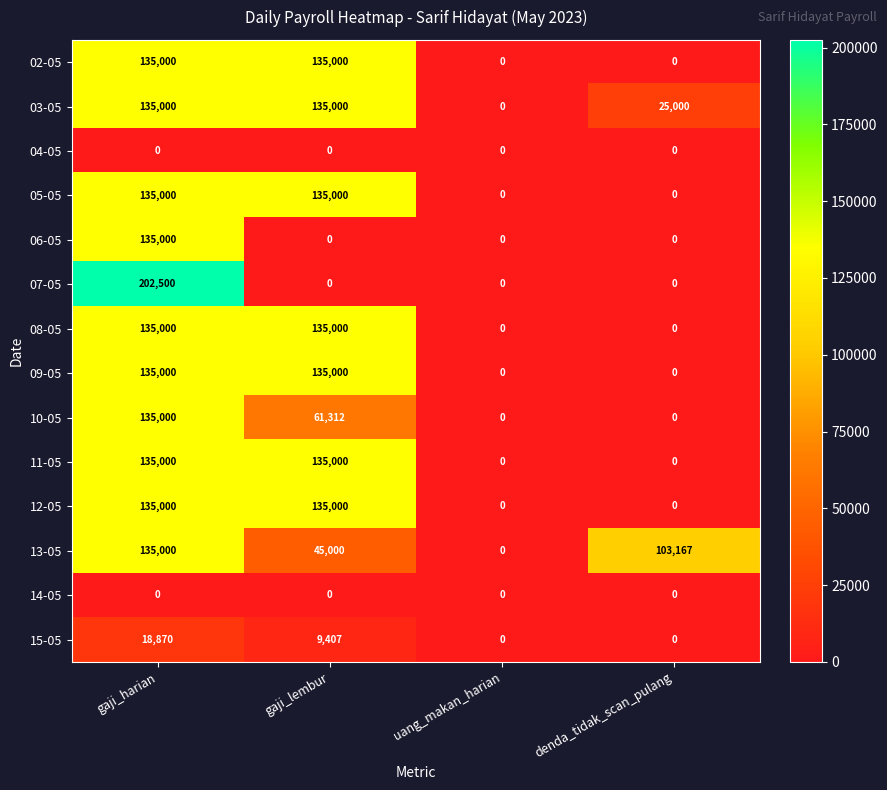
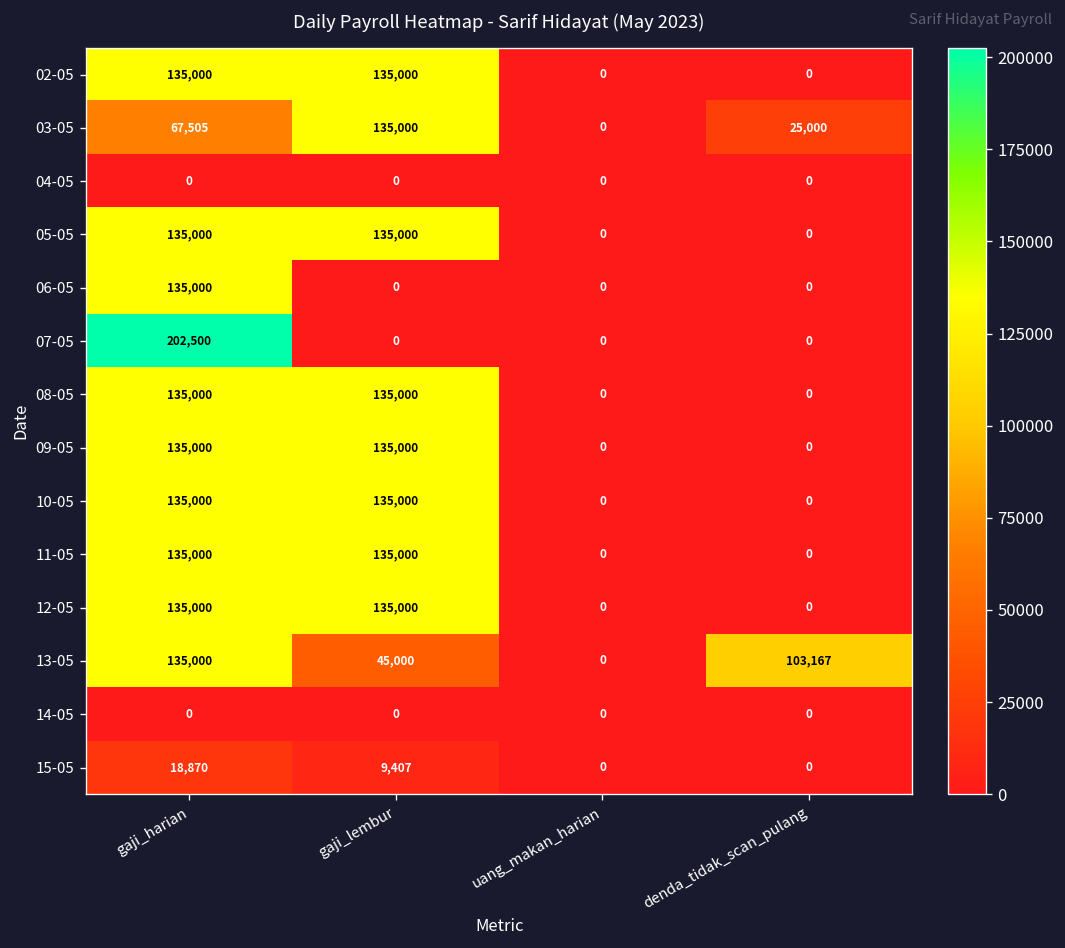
03-05, gaji_harian: 135,000 -> 67,505
10-05, gaji_lembur: 61,312 -> 135,000
